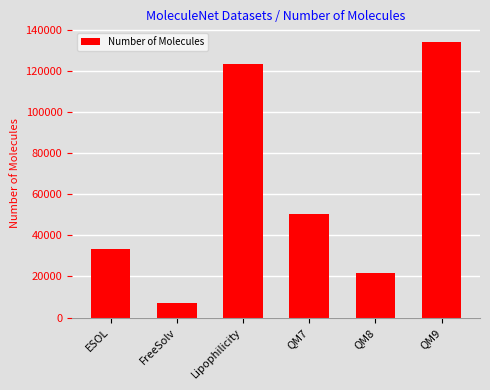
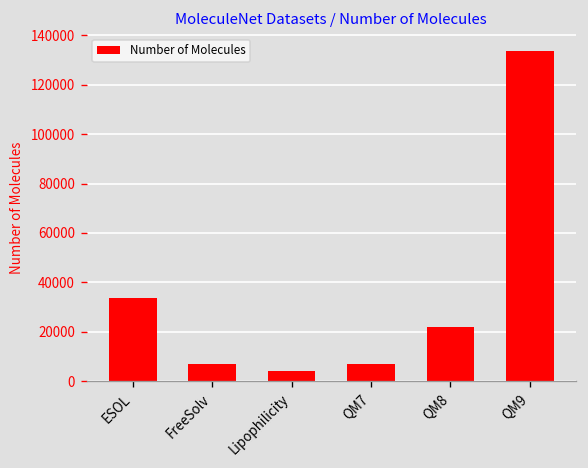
Lipophilicity: 123000 -> 4000
QM7: 50000 -> 7000
